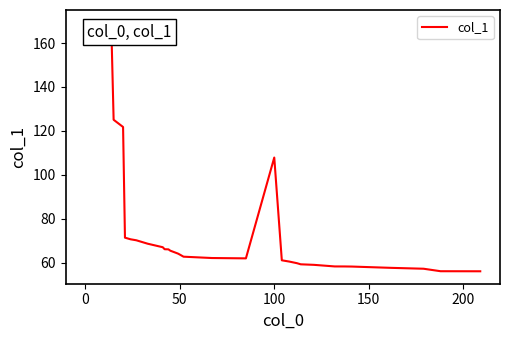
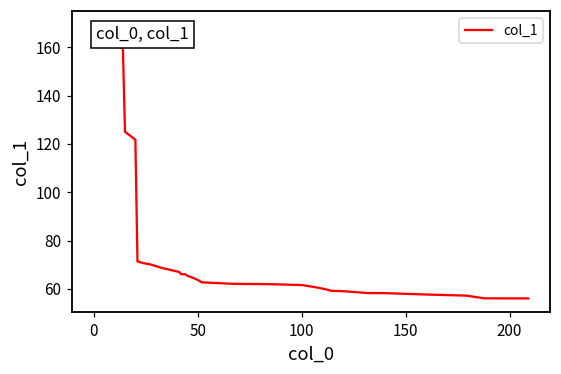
100: 108 -> 62
